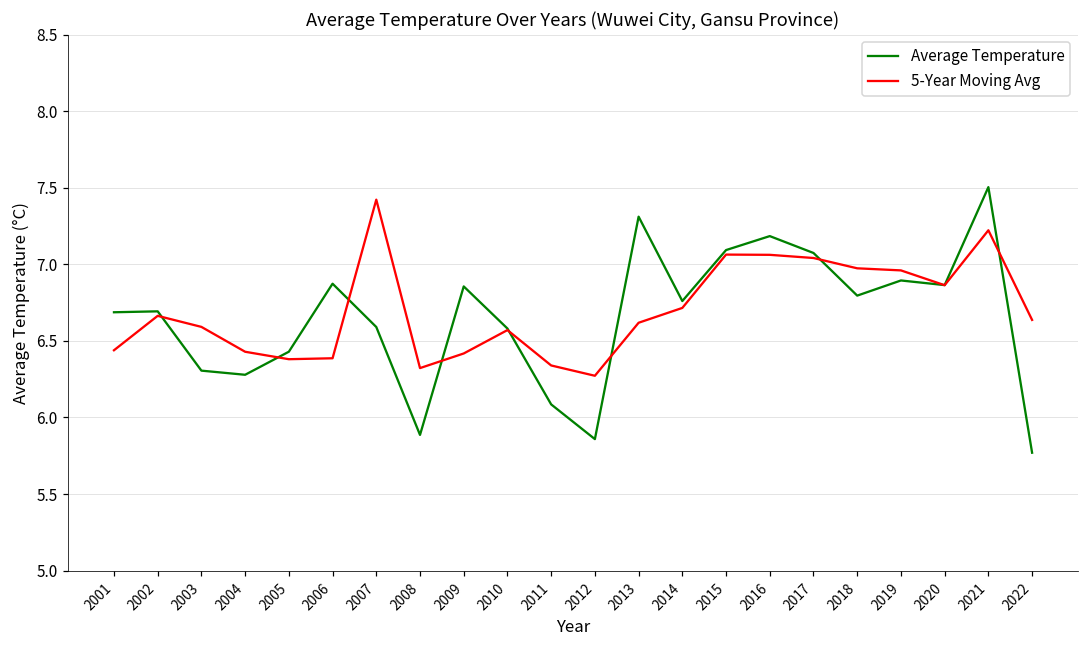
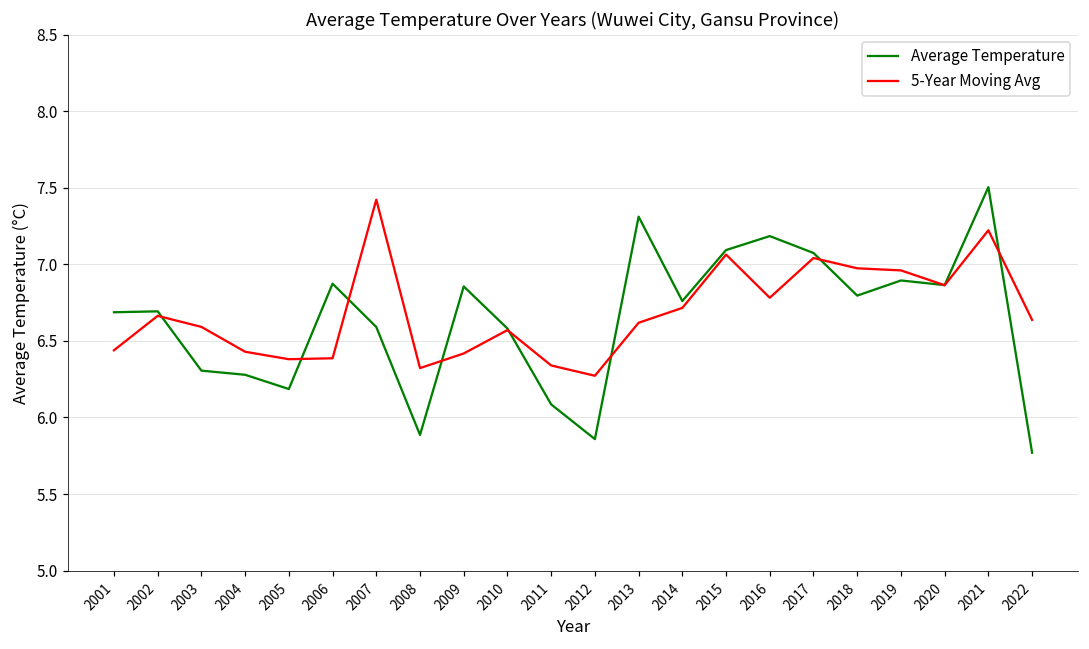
Average Temperature, 2005: 6.43 -> 6.19
5-Year Moving Avg, 2016: 7.06 -> 6.78
